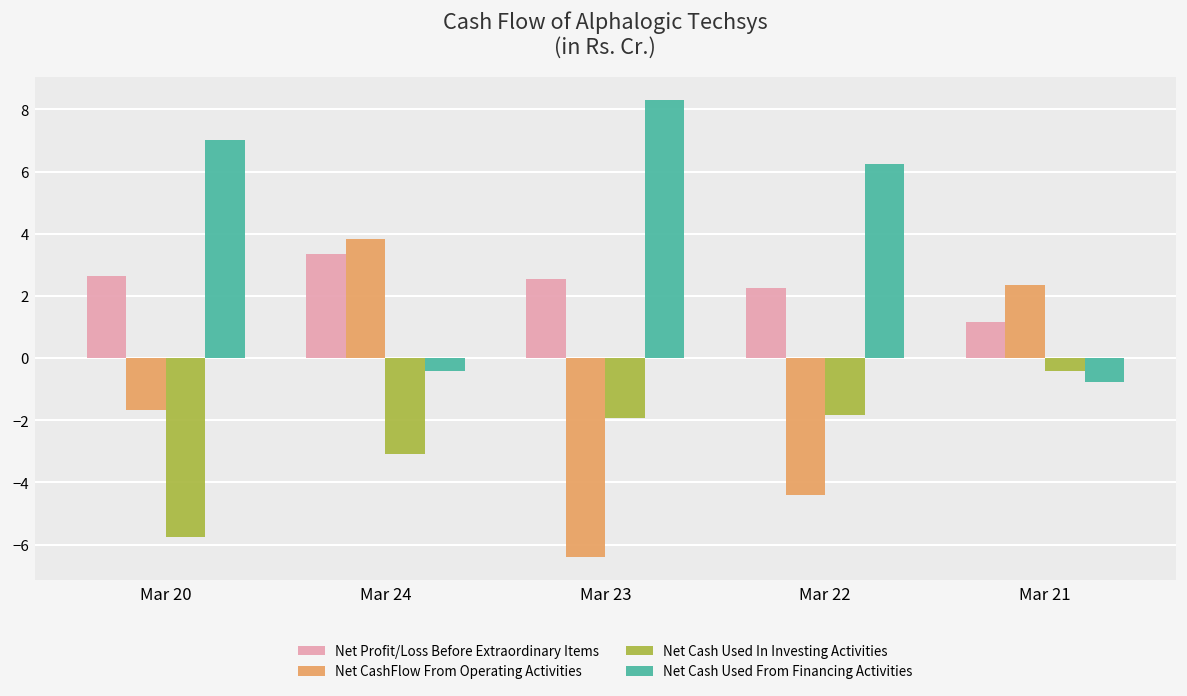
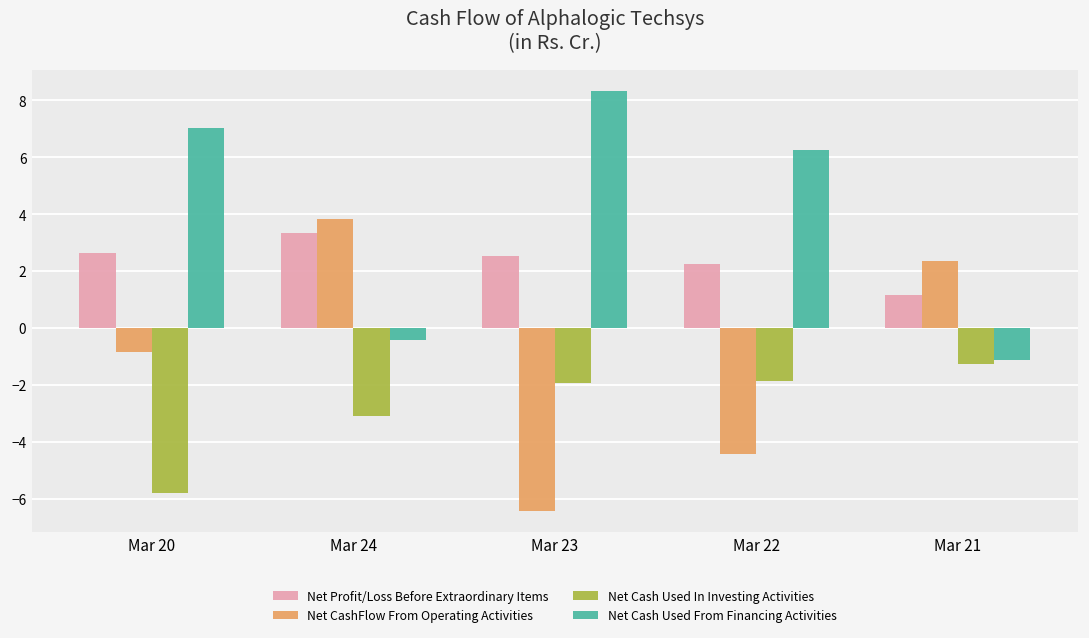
Net CashFlow From Operating Activities, Mar 20: -1.7 -> -0.9
Net Cash Used In Investing Activities, Mar 21: -0.4 -> -1.2
Net Cash Used From Financing Activities, Mar 21: -0.8 -> -1.1
